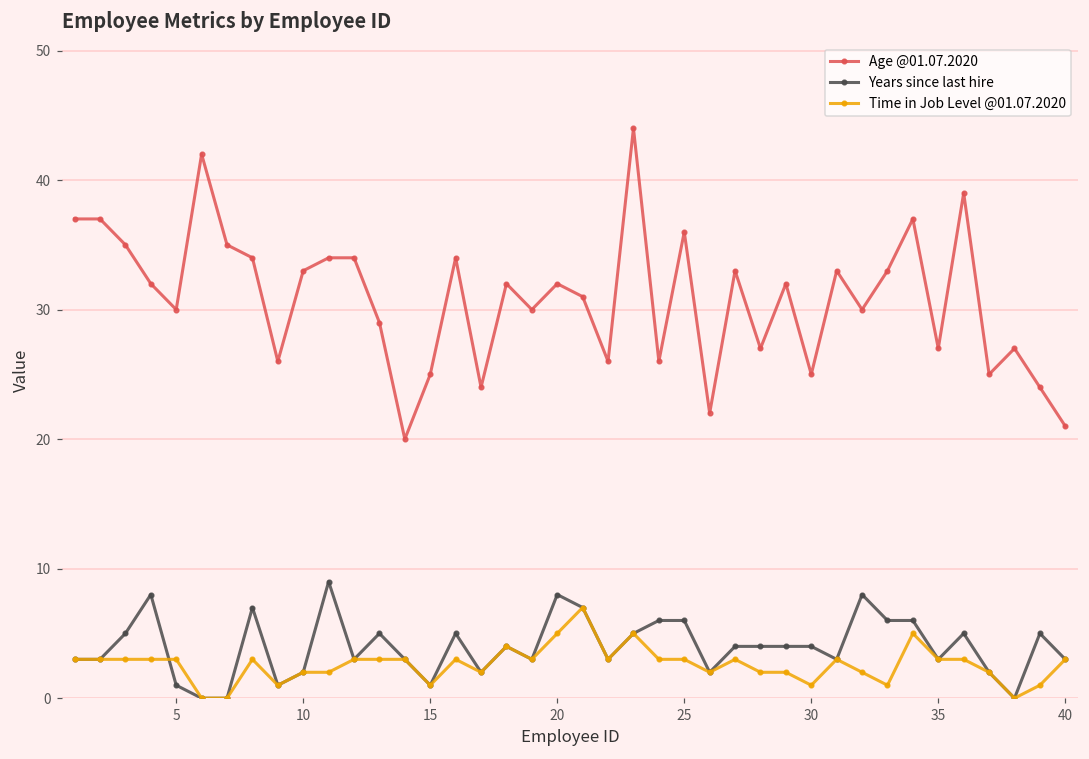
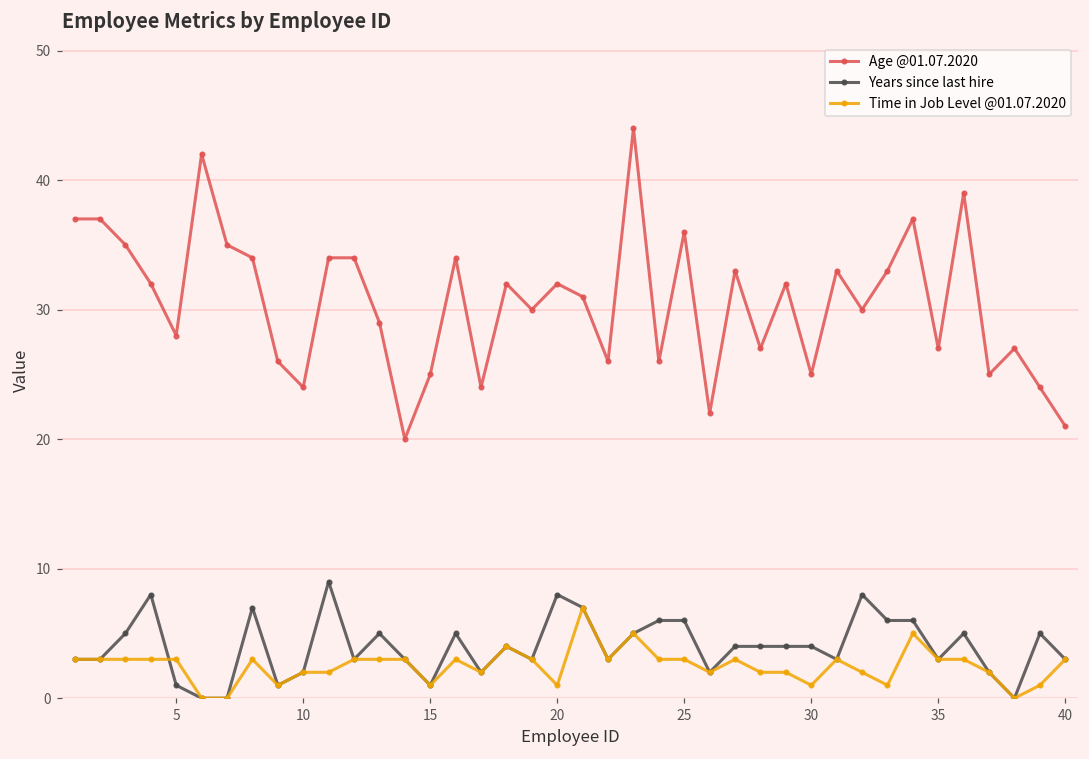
Age @01.07.2020, 5: 30 -> 28
Age @01.07.2020, 10: 33 -> 24
Time in Job Level @01.07.2020, 20: 5 -> 1
